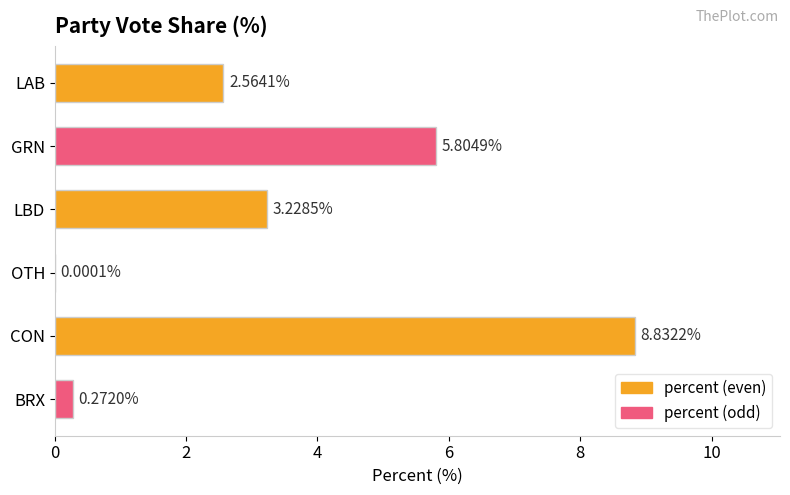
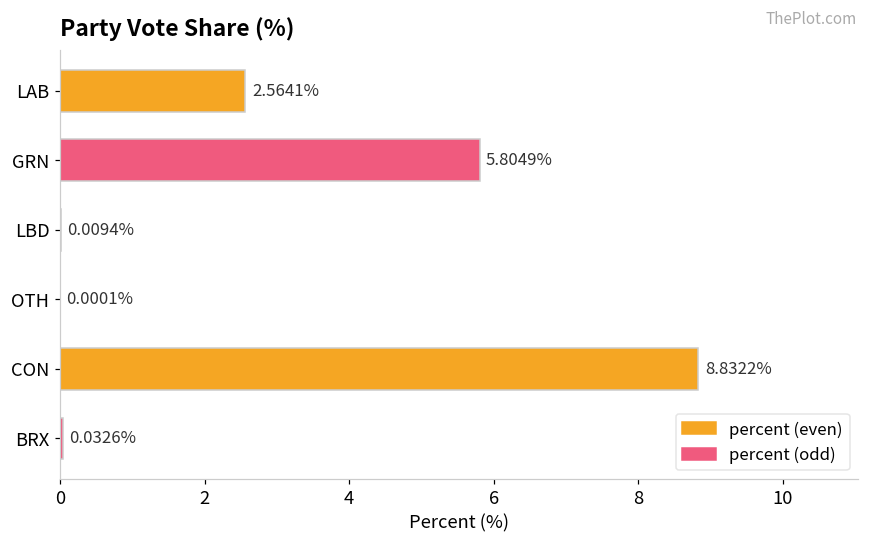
LBD: 3.2285% -> 0.0094%
BRX: 0.2720% -> 0.0326%
